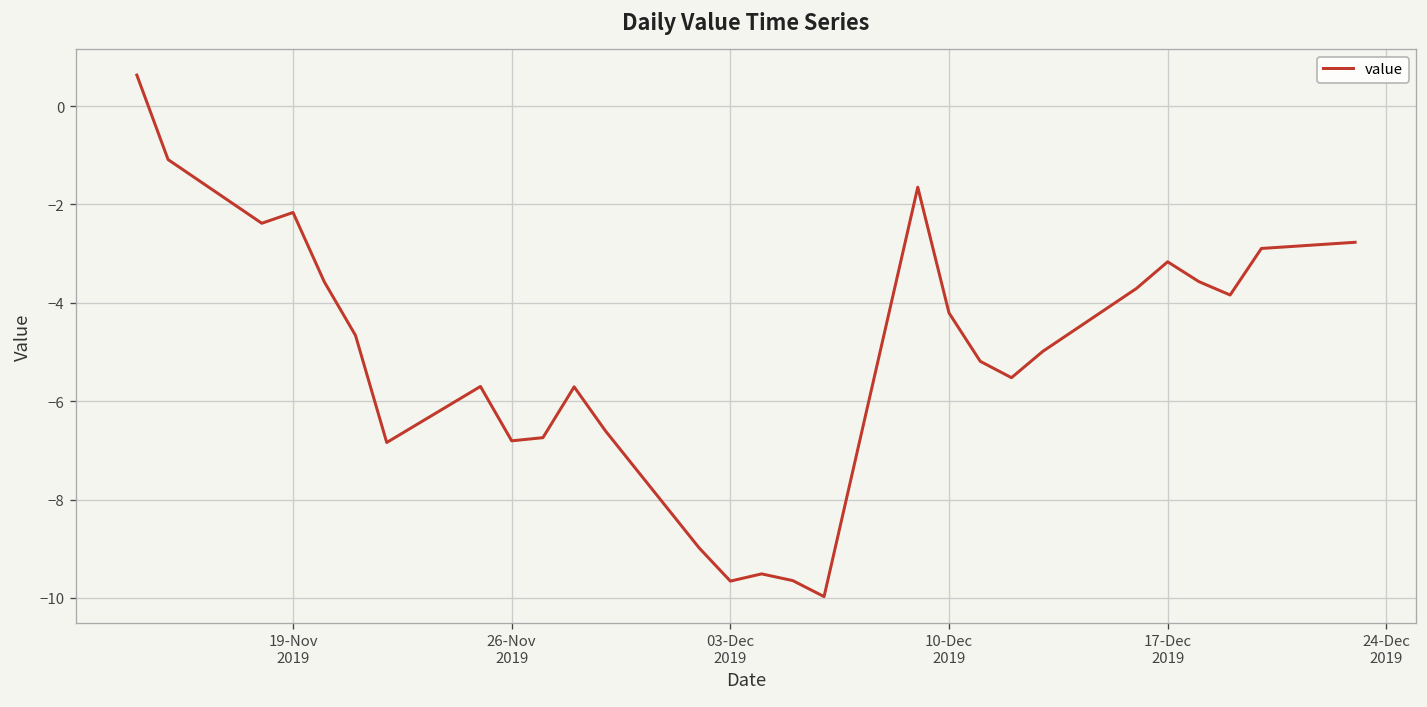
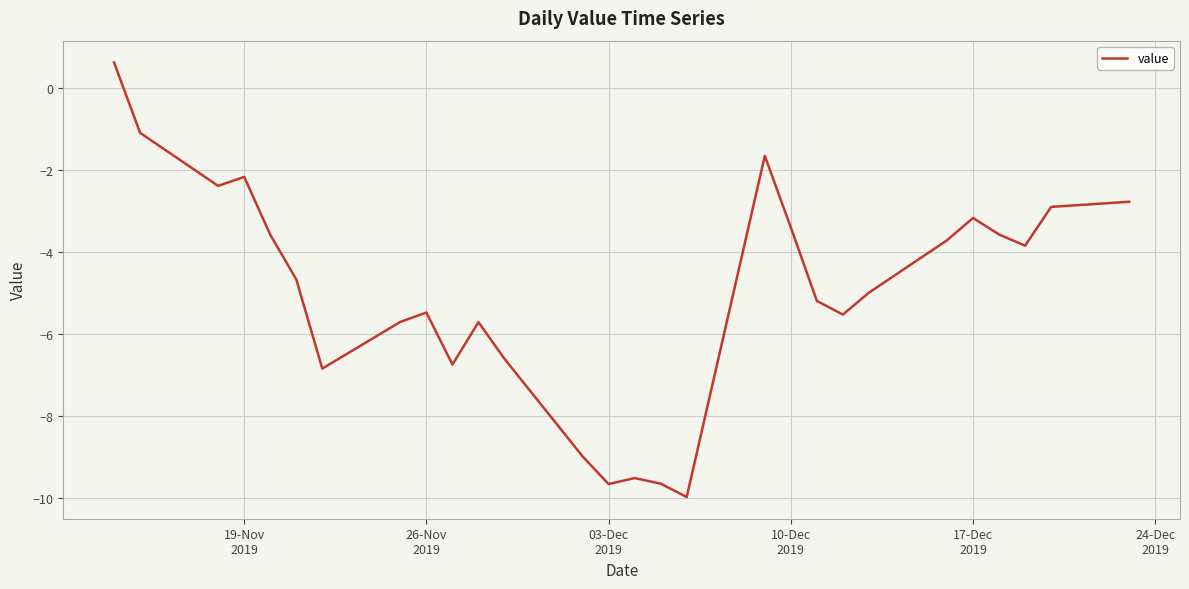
26-Nov 2019: -6.8 -> -5.5
10-Dec 2019: -4.2 -> -3.4
